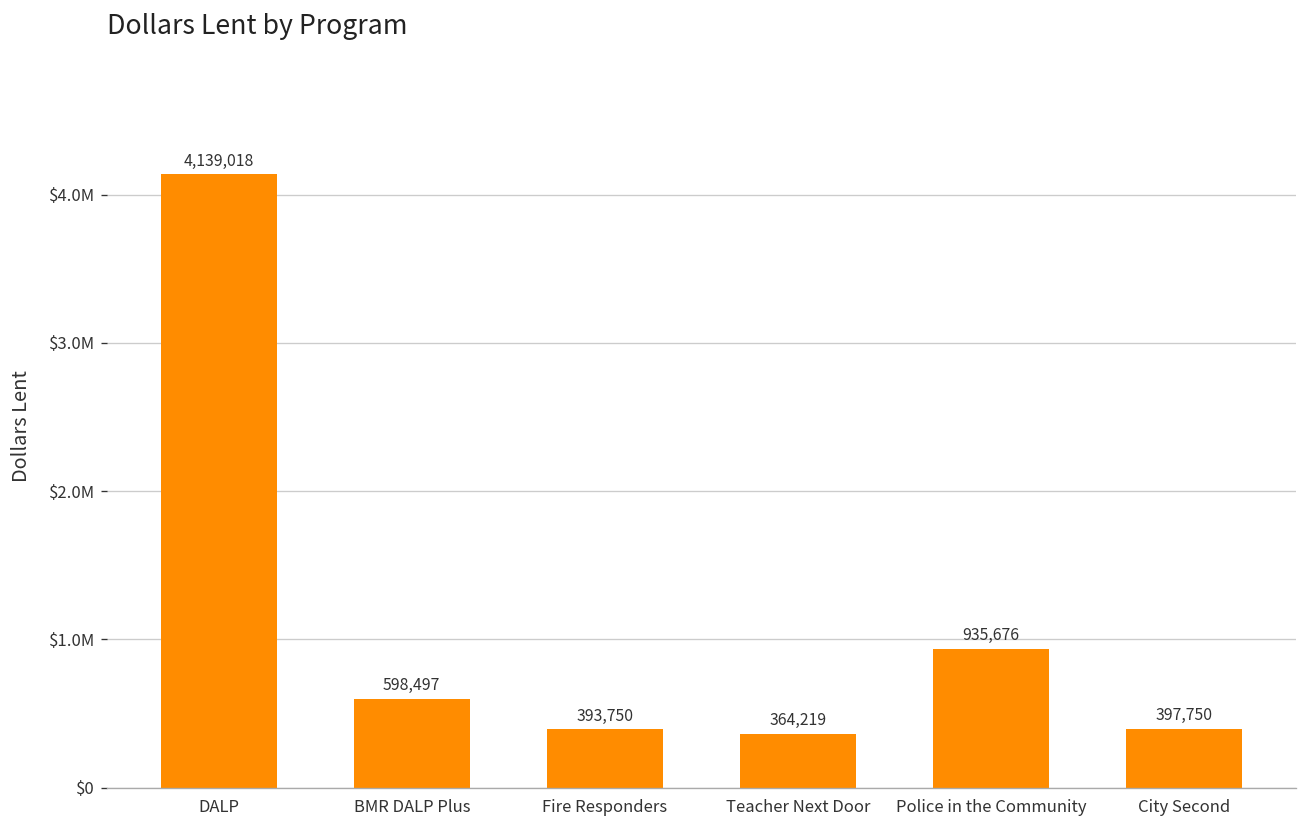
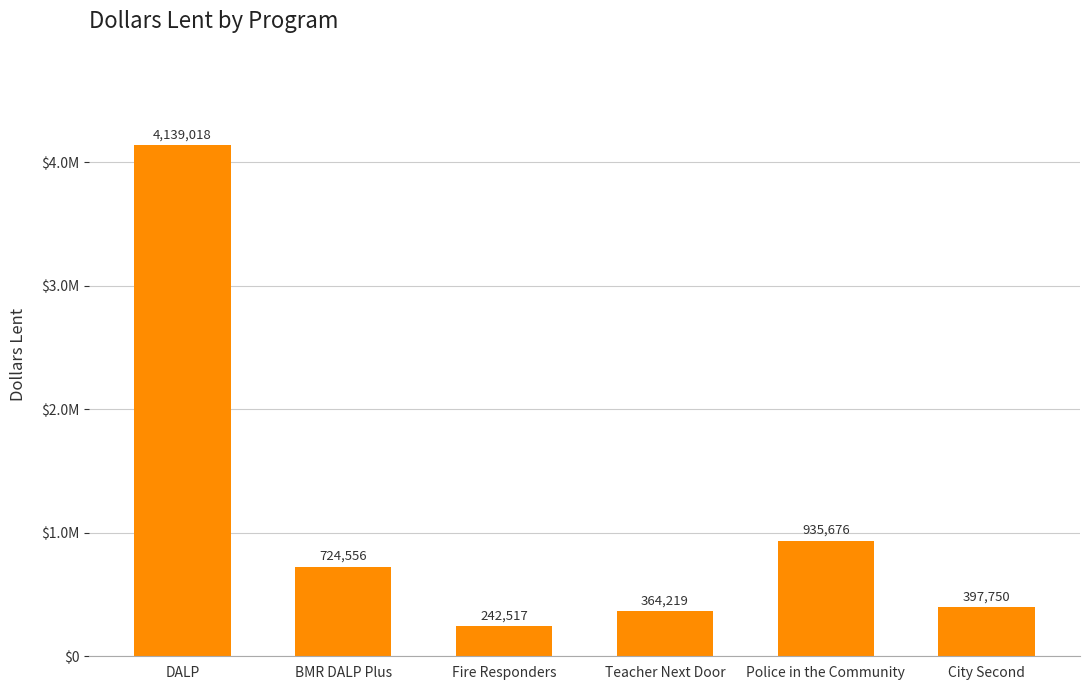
BMR DALP Plus: 598,497 -> 724,556
Fire Responders: 393,750 -> 242,517
